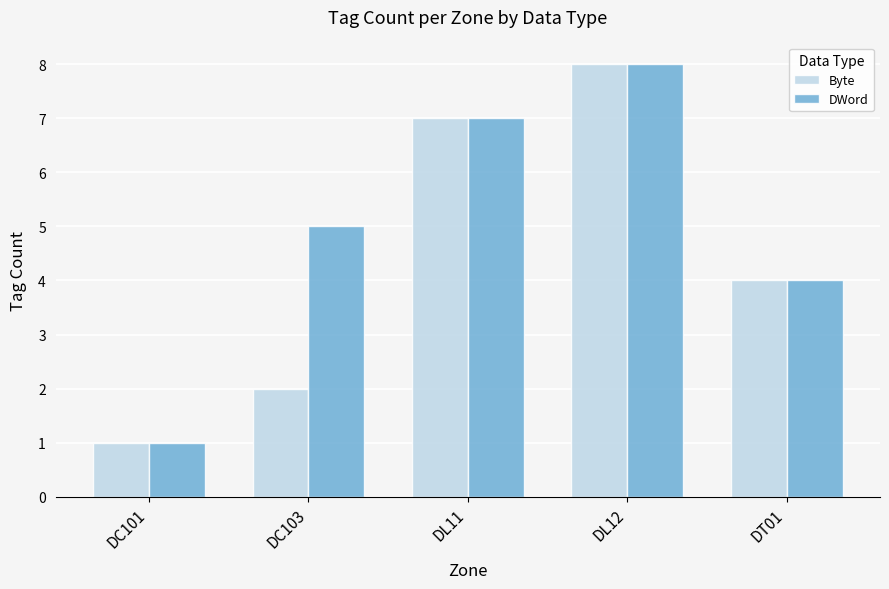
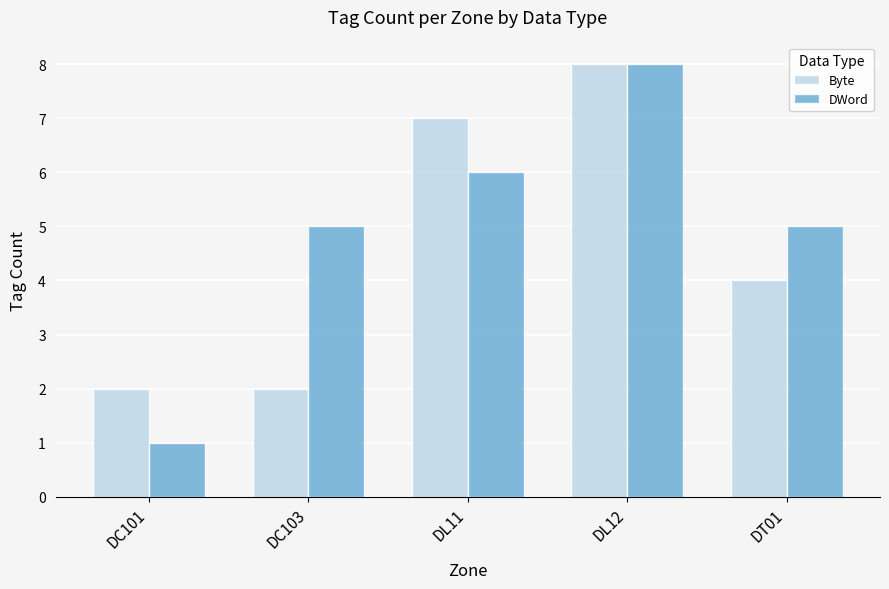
Byte, DC101: 1 -> 2
DWord, DL11: 7 -> 6
DWord, DT01: 4 -> 5
